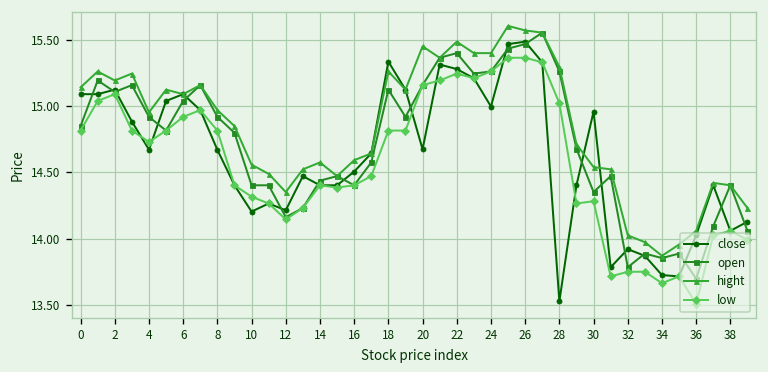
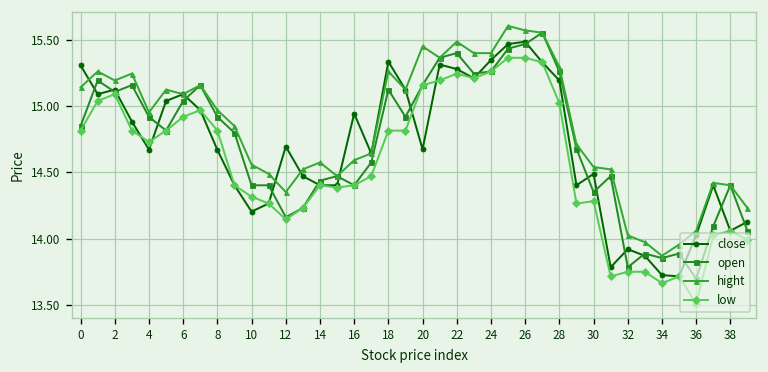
close, 0: 15.09 -> 15.31
close, 12: 14.22 -> 14.70
close, 16: 14.51 -> 14.94
close, 24: 15.00 -> 15.35
close, 28: 13.53 -> 15.19
close, 30: 14.96 -> 14.49
